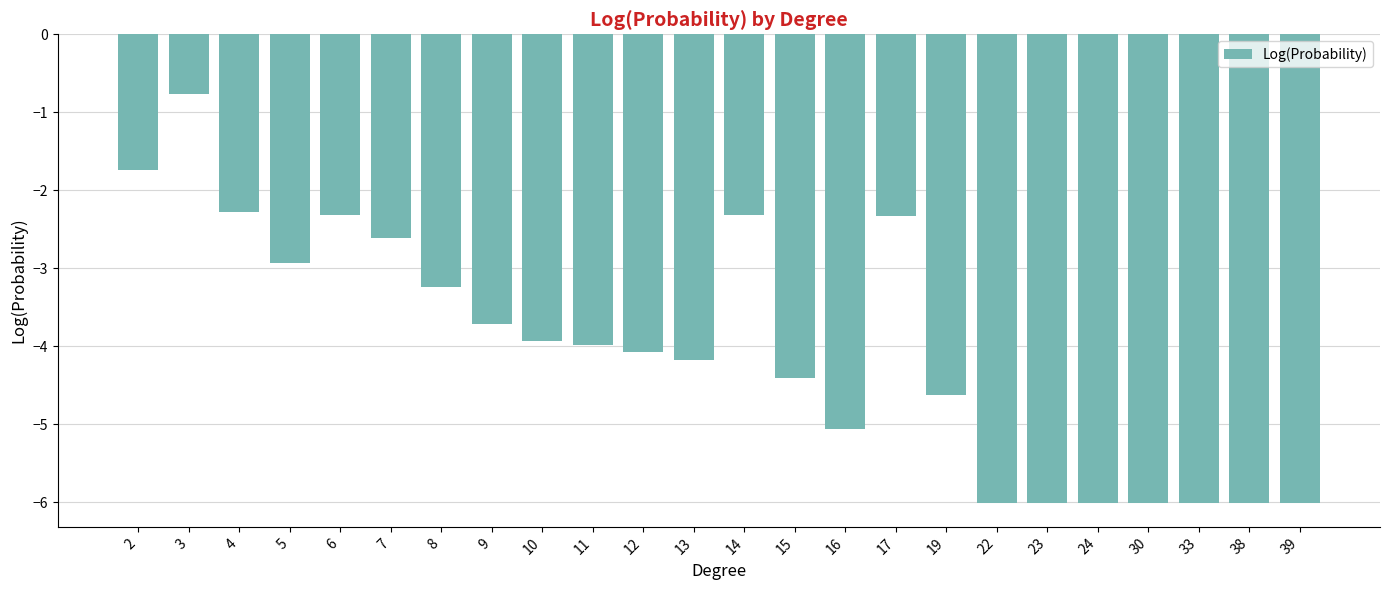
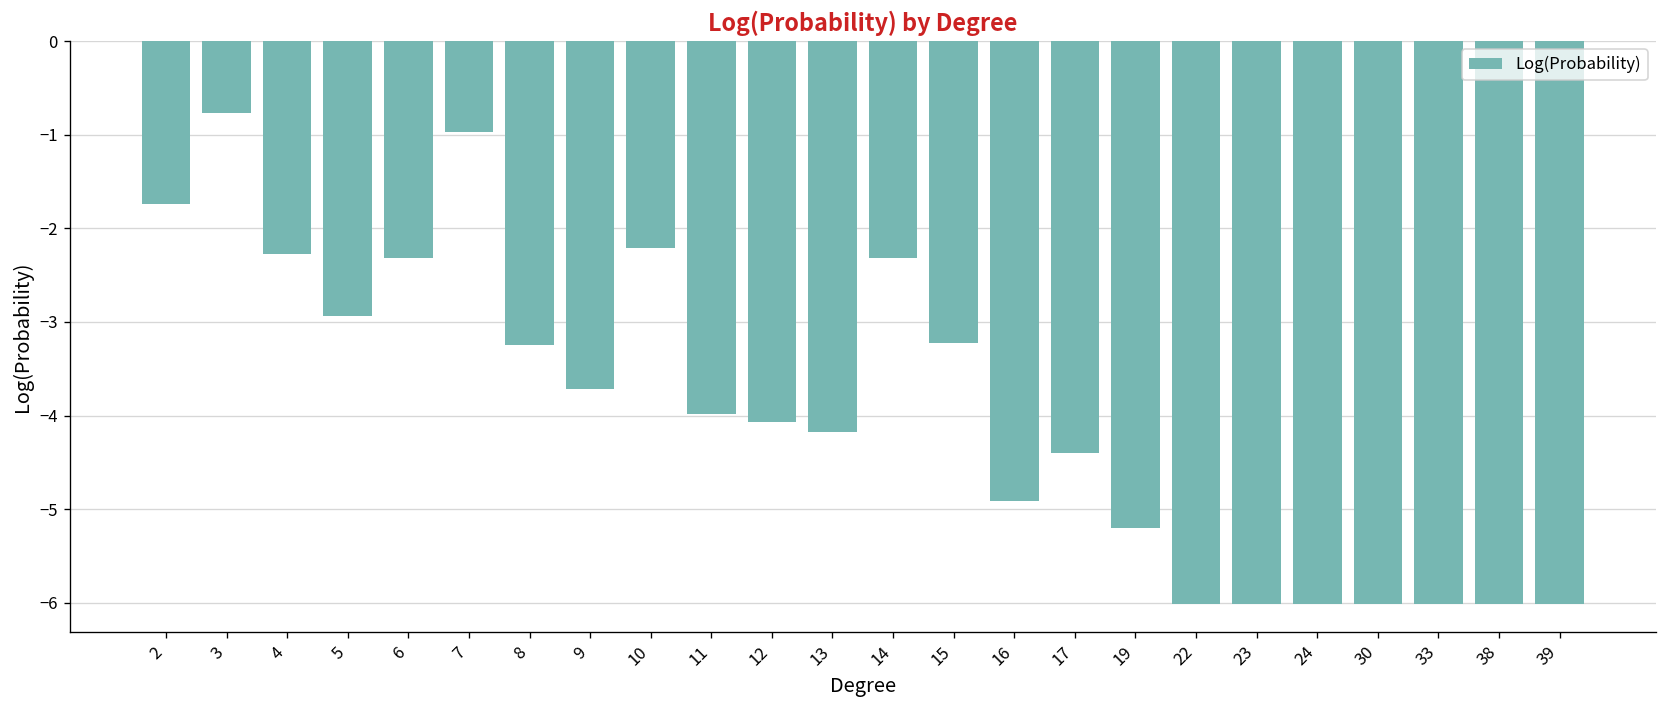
7: -2.6 -> -1.0
10: -3.9 -> -2.2
15: -4.4 -> -3.2
16: -5.1 -> -4.9
17: -2.3 -> -4.4
19: -4.6 -> -5.2
